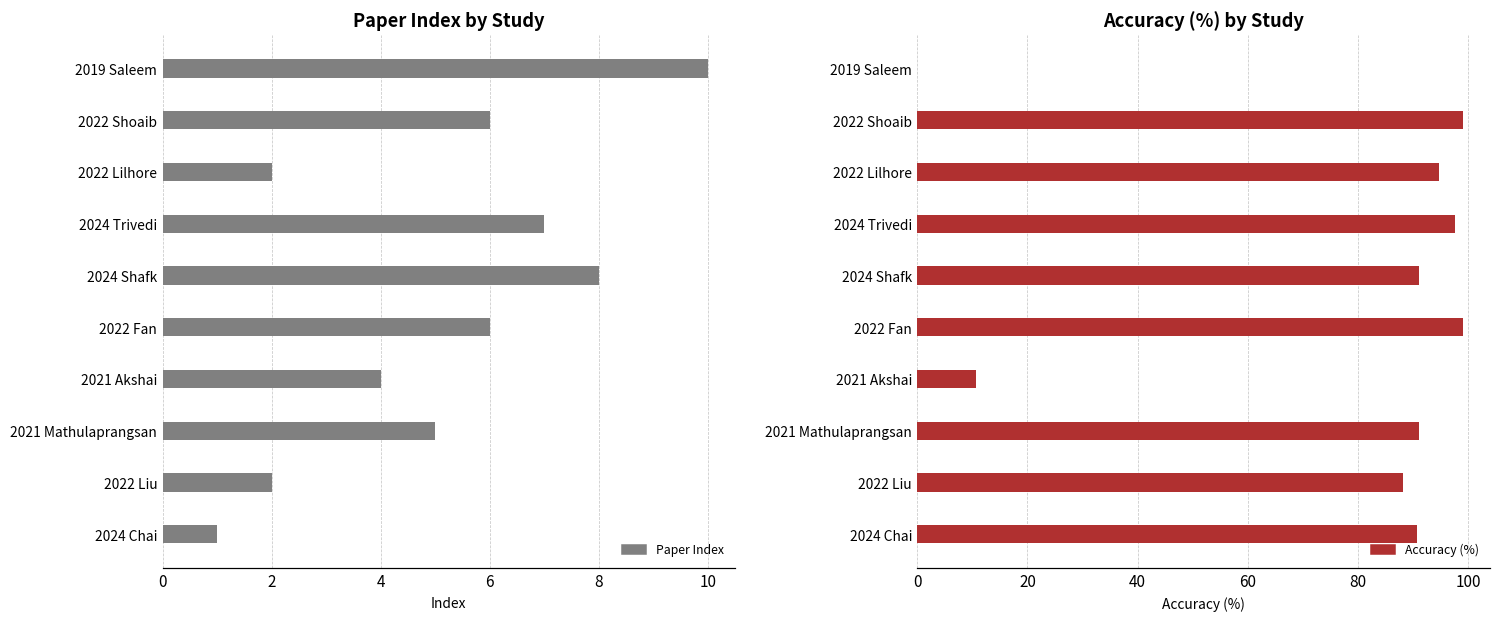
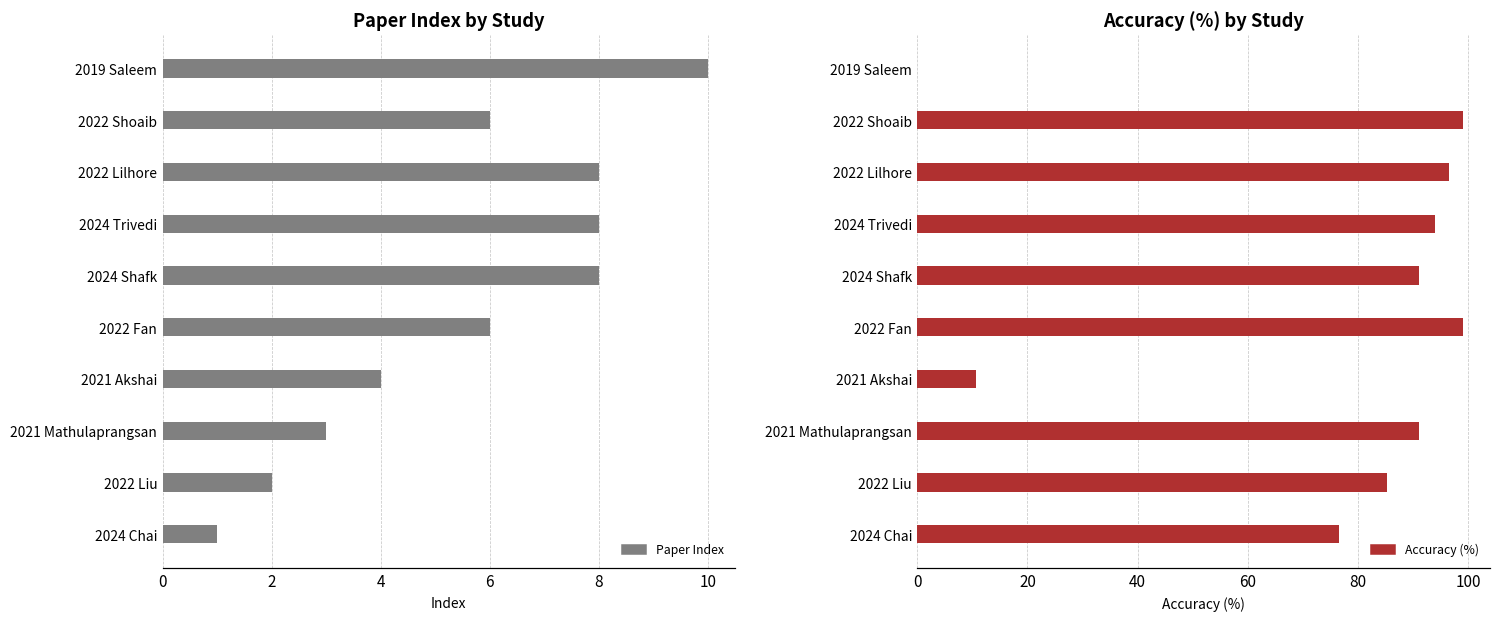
Paper Index by Study, 2022 Lilhore: 2 -> 8
Paper Index by Study, 2024 Trivedi: 7 -> 8
Paper Index by Study, 2021 Mathulaprangsan: 5 -> 3
Accuracy (%) by Study, 2022 Lilhore: 95 -> 96
Accuracy (%) by Study, 2024 Trivedi: 98 -> 94
Accuracy (%) by Study, 2022 Liu: 88 -> 85
Accuracy (%) by Study, 2024 Chai: 91 -> 76
